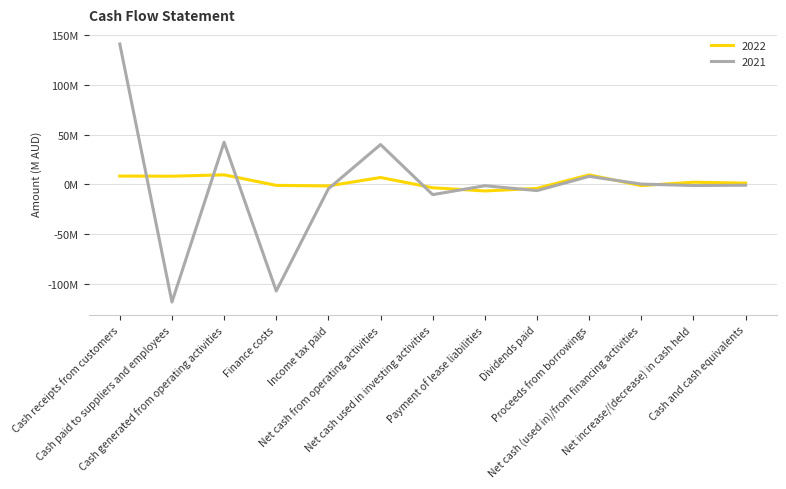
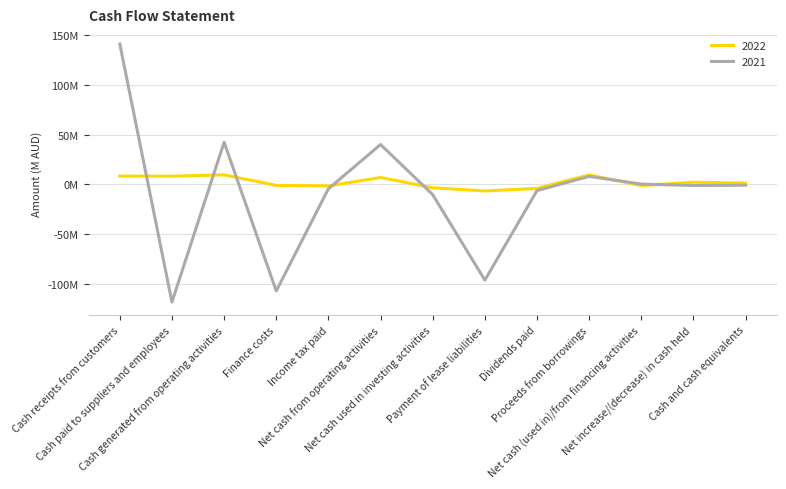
2021, Payment of lease liabilities: 0 -> -100000000
